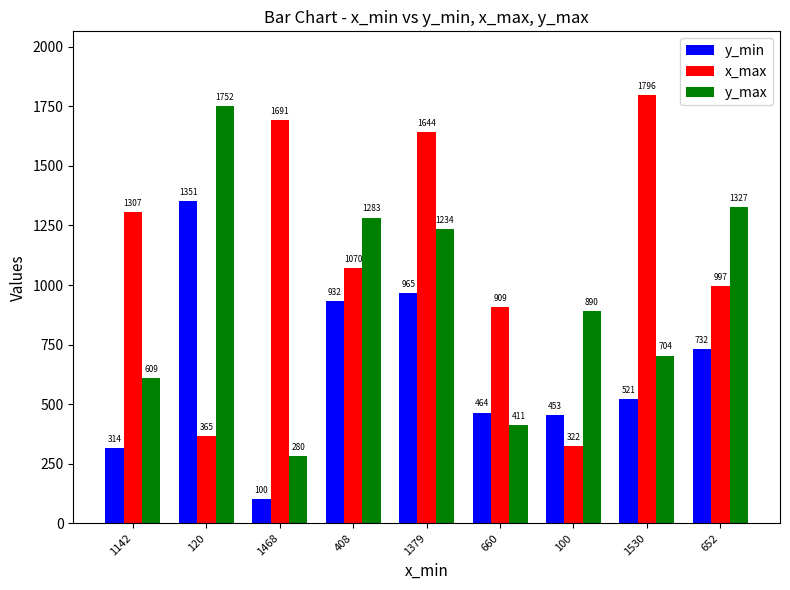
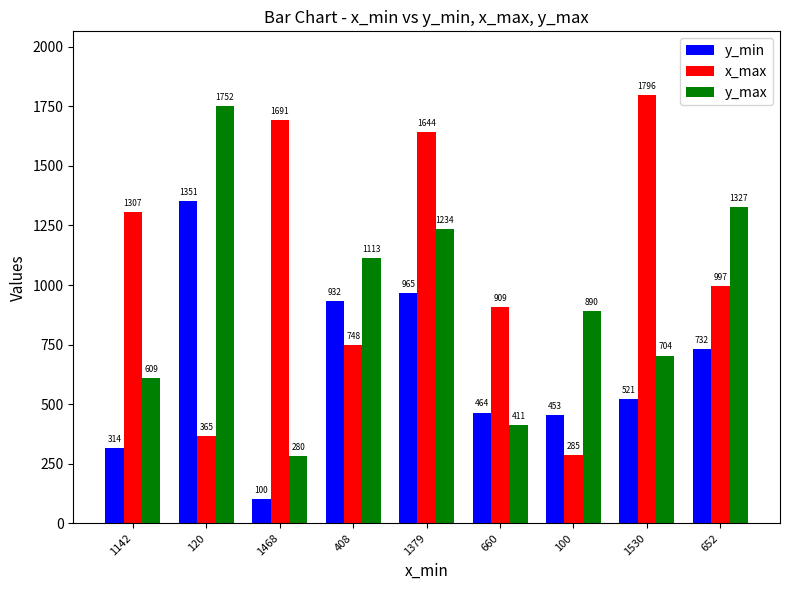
x_max, 408: 1070 -> 748
y_max, 408: 1283 -> 1113
x_max, 100: 322 -> 285
